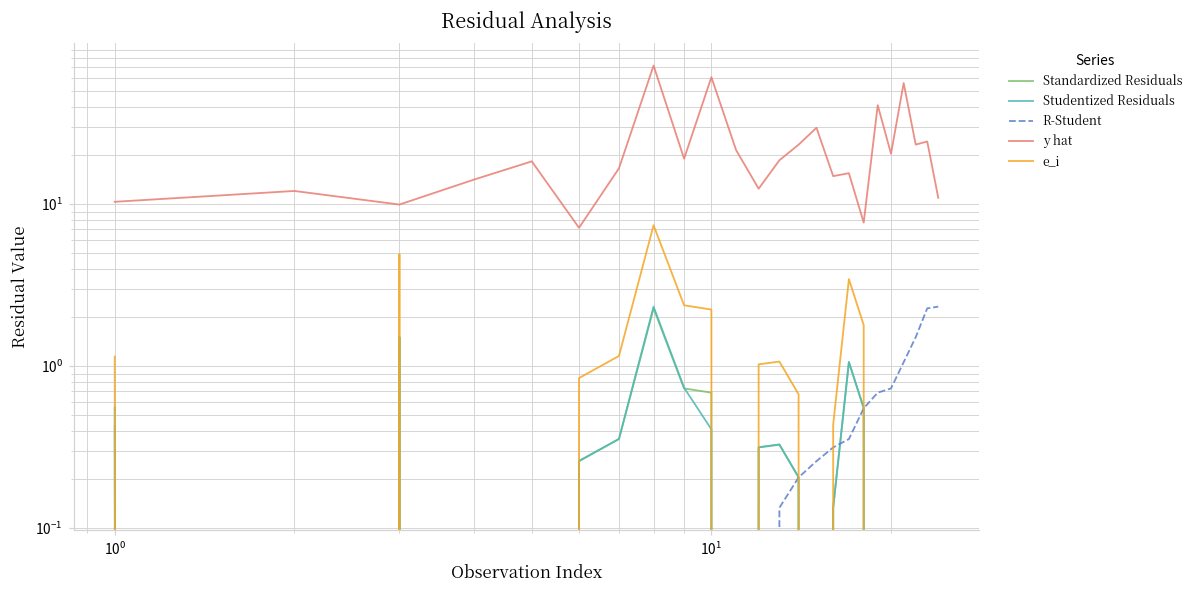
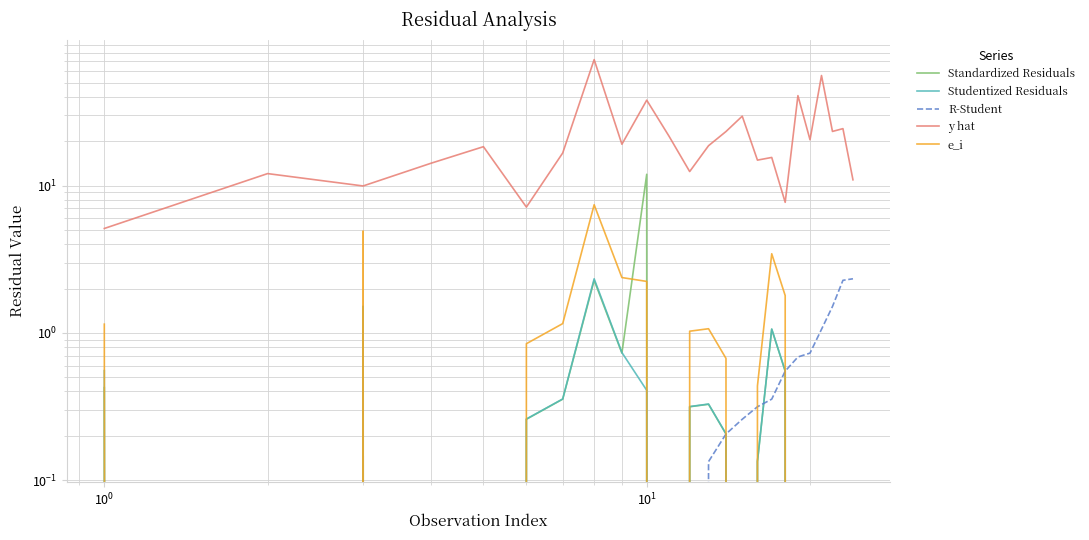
y hat, 10^0: 10 -> 5.1
Standardized Residuals, 10^1: 0.7 -> 12
y hat, 10^1: 61 -> 38
